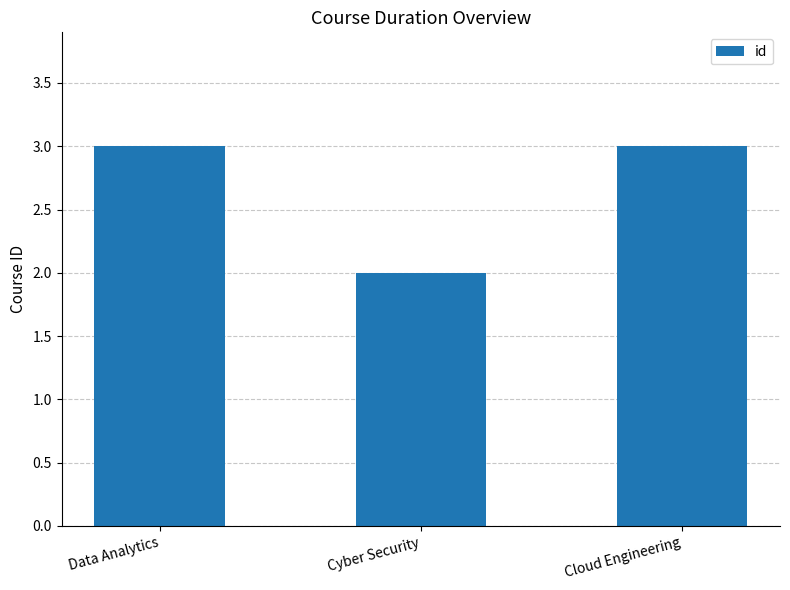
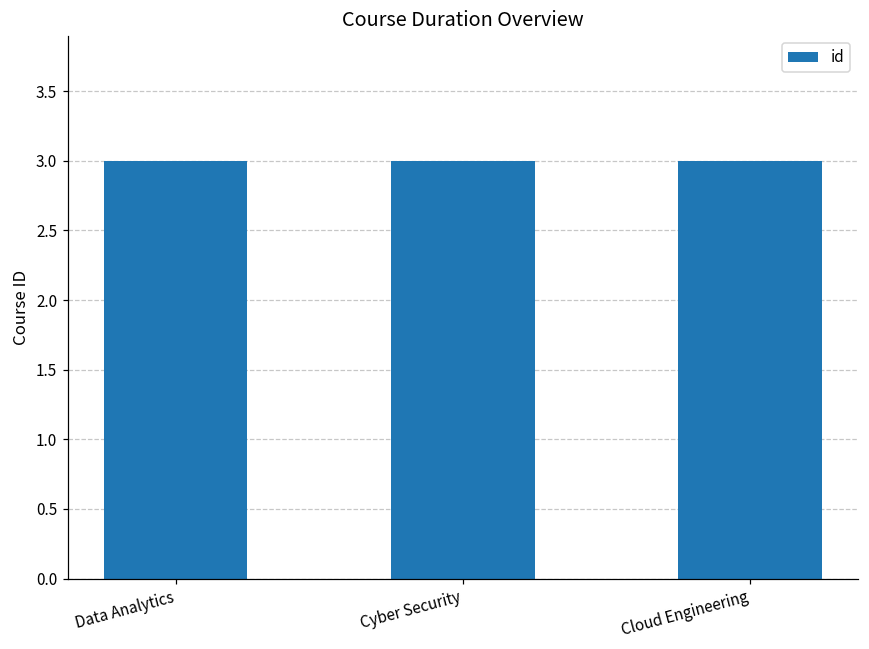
Cyber Security: 2 -> 3
